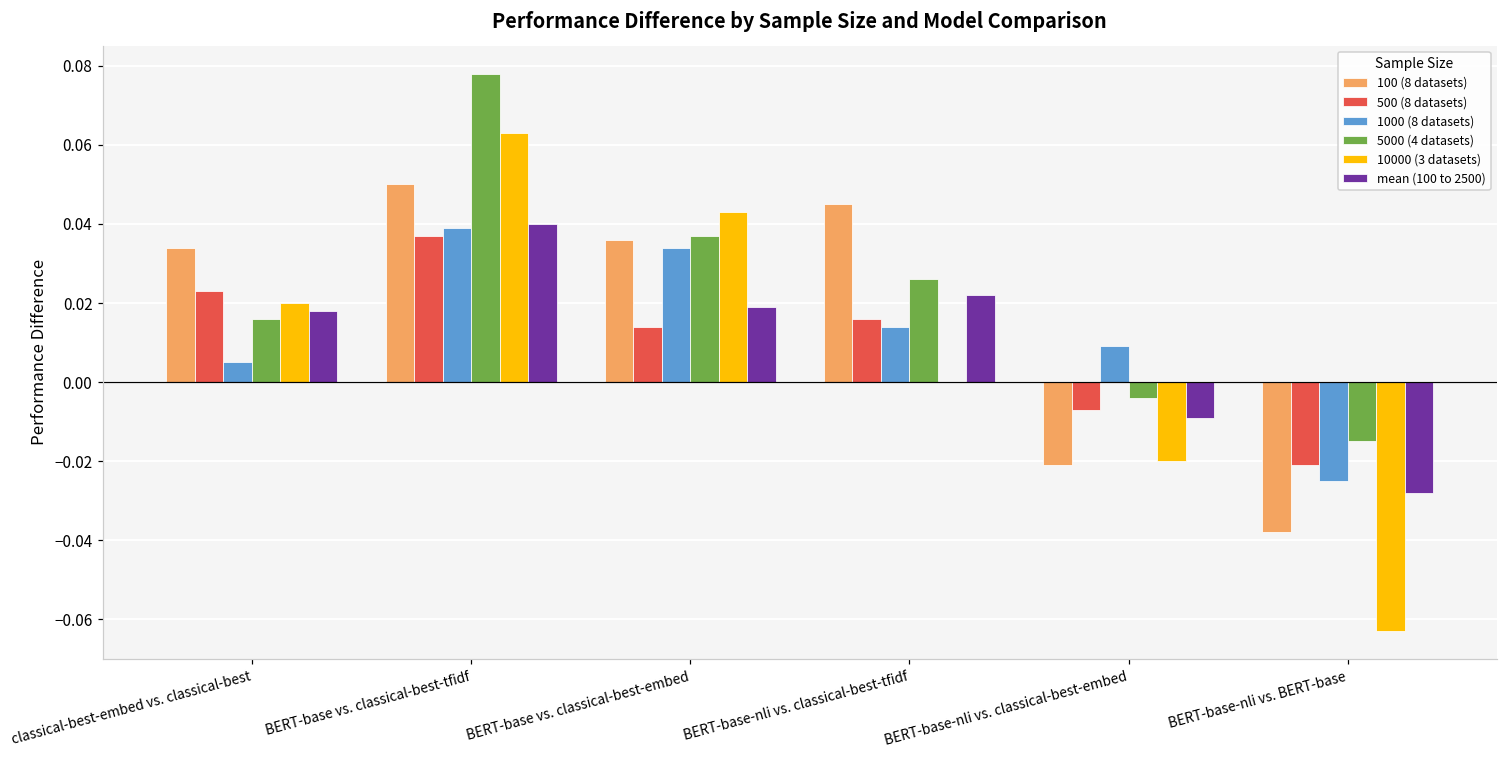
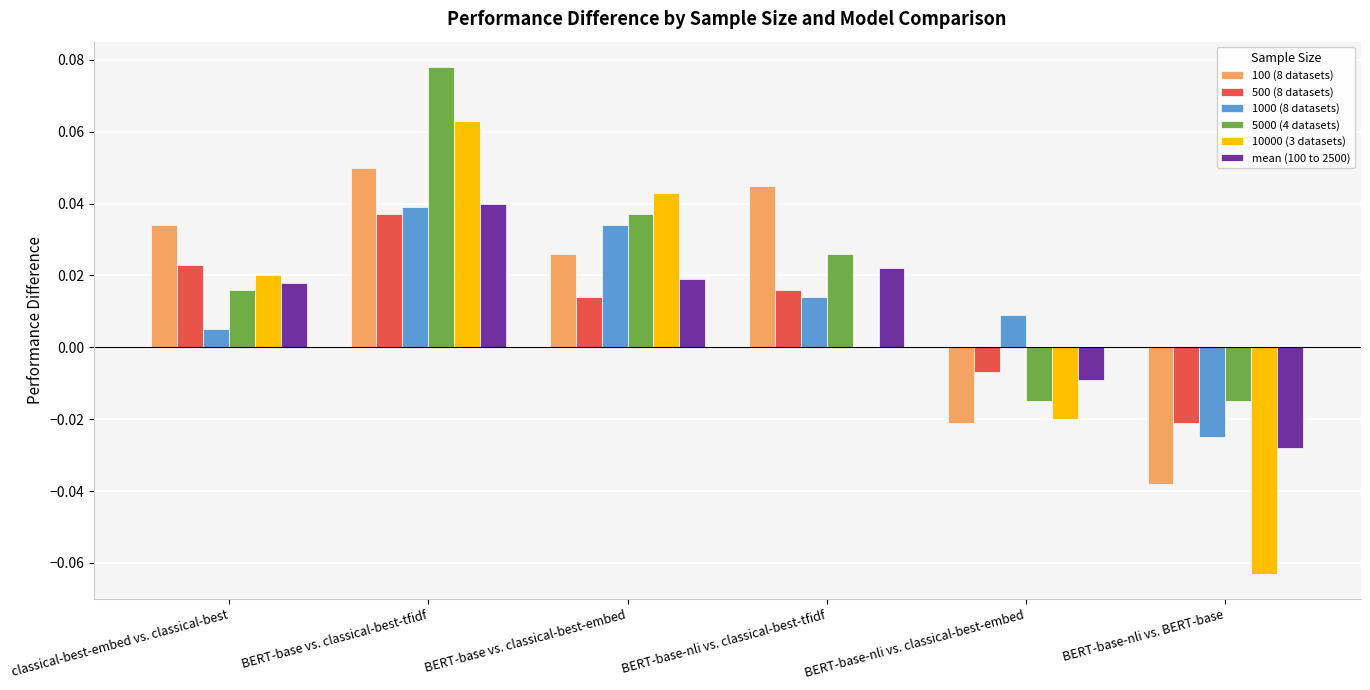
100 (8 datasets), BERT-base vs. classical-best-embed: 0.036 -> 0.026
5000 (4 datasets), BERT-base-nli vs. classical-best-embed: -0.004 -> -0.015
